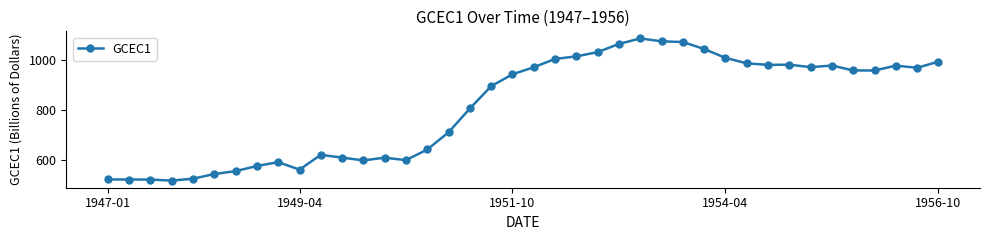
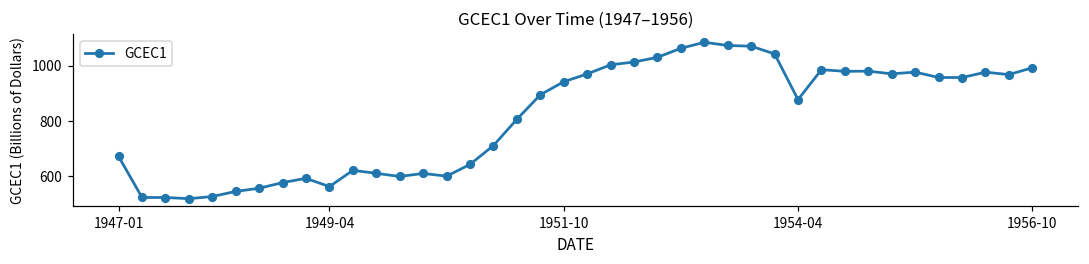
1947-01: 520 -> 670
1954-04: 1010 -> 880
